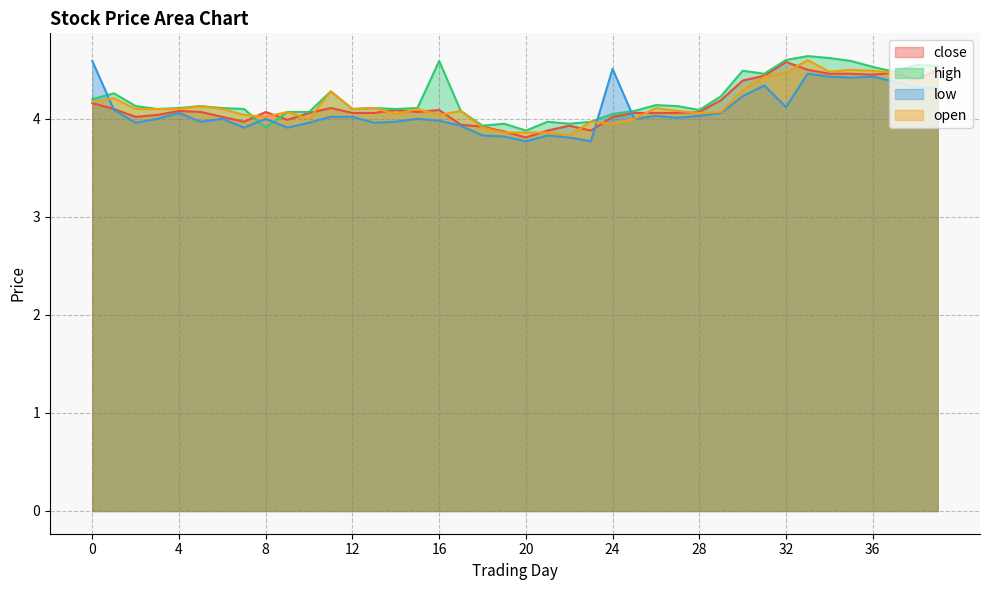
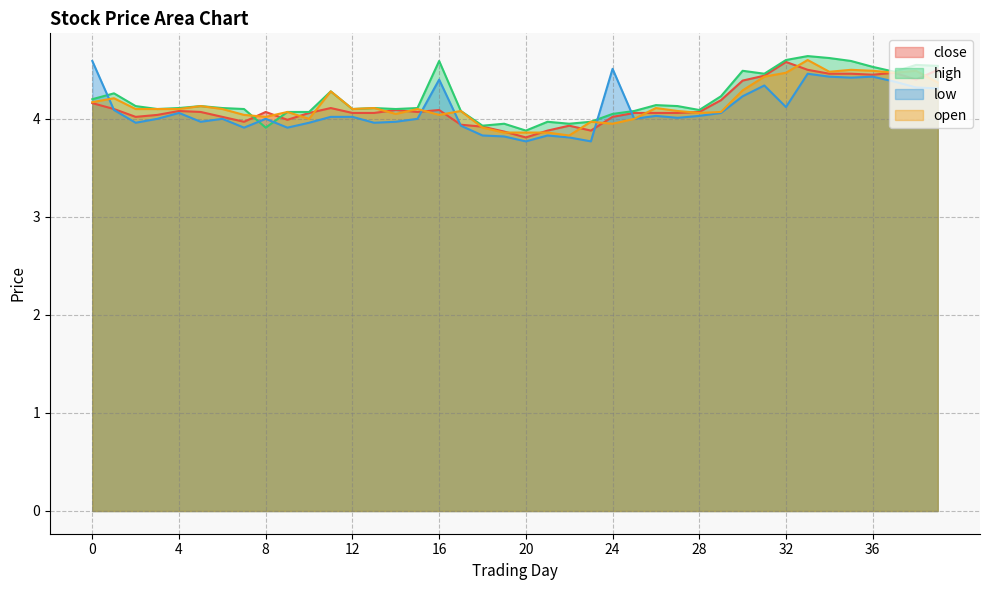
low, 16: 4.0 -> 4.4
